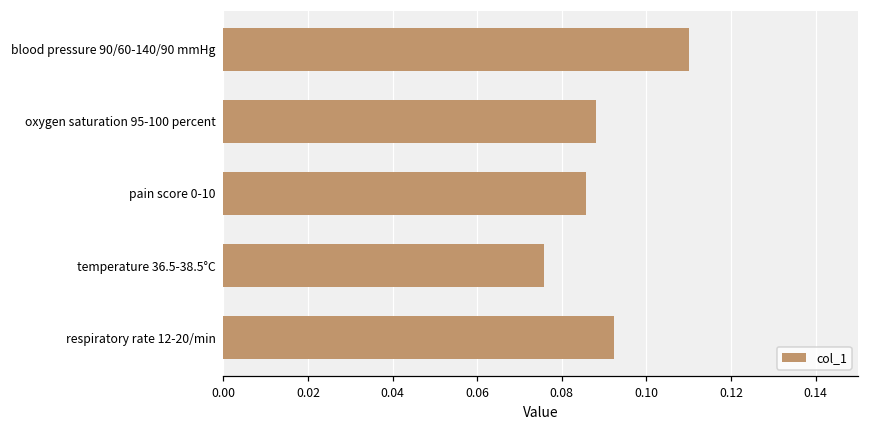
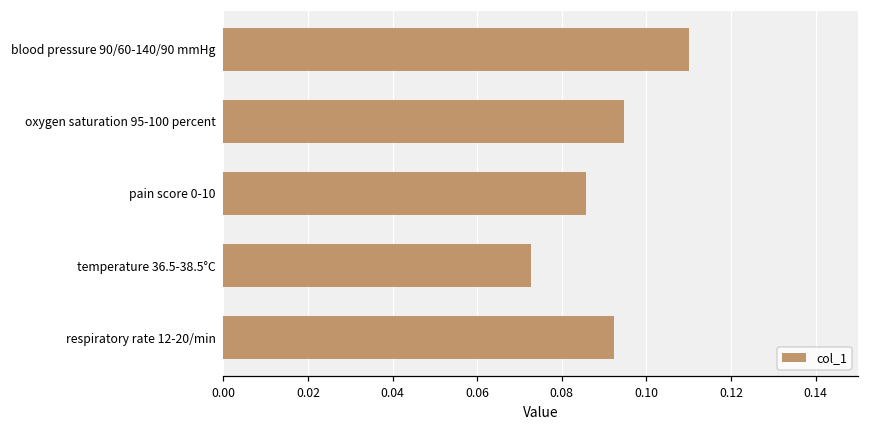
oxygen saturation 95-100 percent: 0.088 -> 0.095
temperature 36.5-38.5°C: 0.076 -> 0.073
